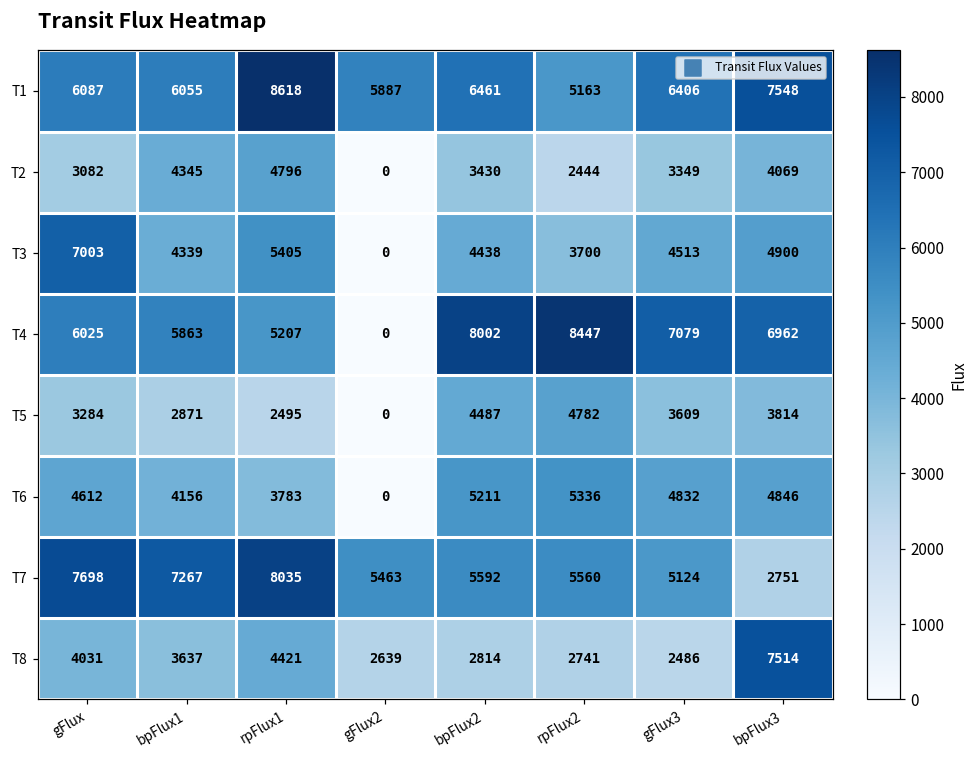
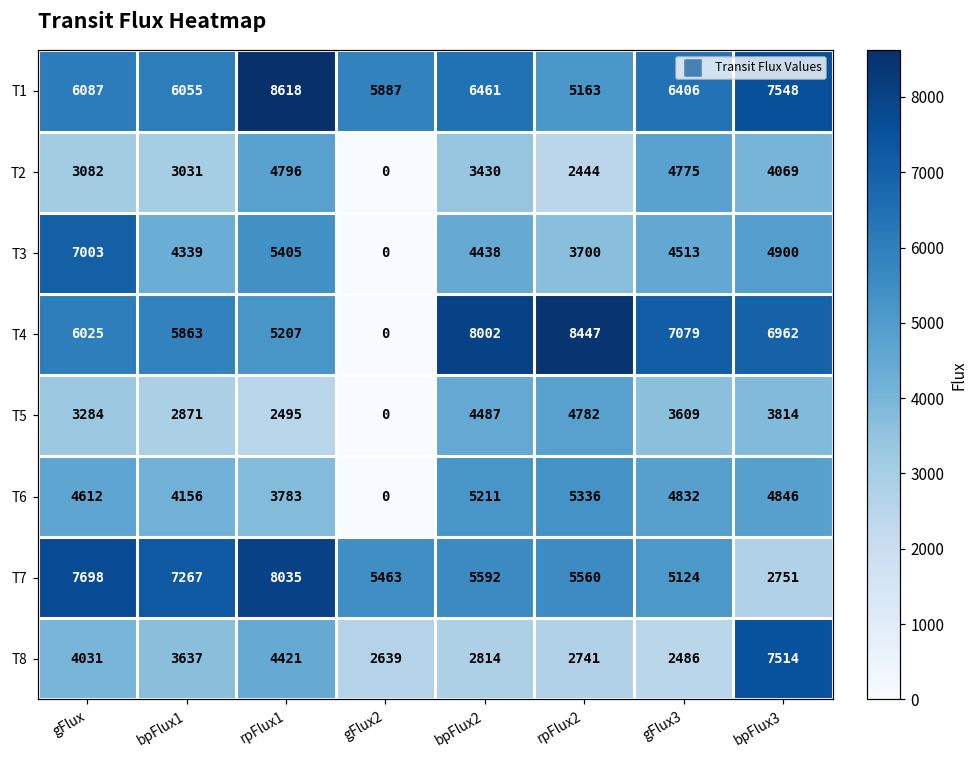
T2, bpFlux1: 4345 -> 3031
T2, gFlux3: 3349 -> 4775
